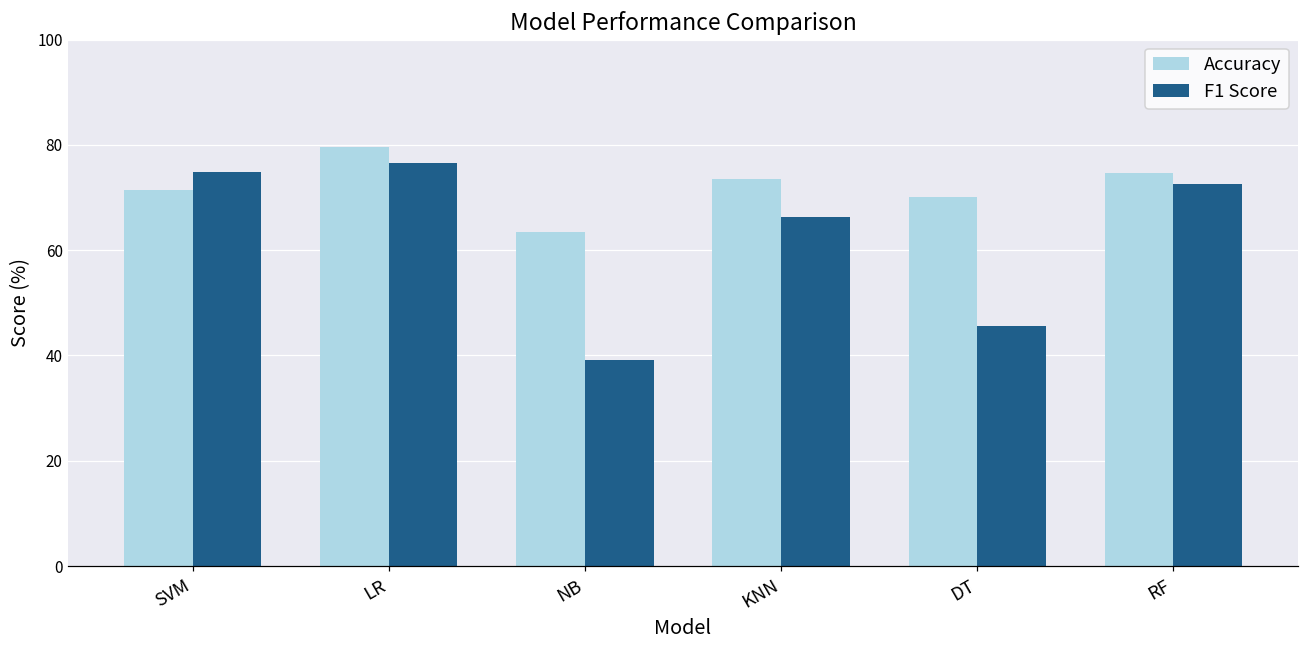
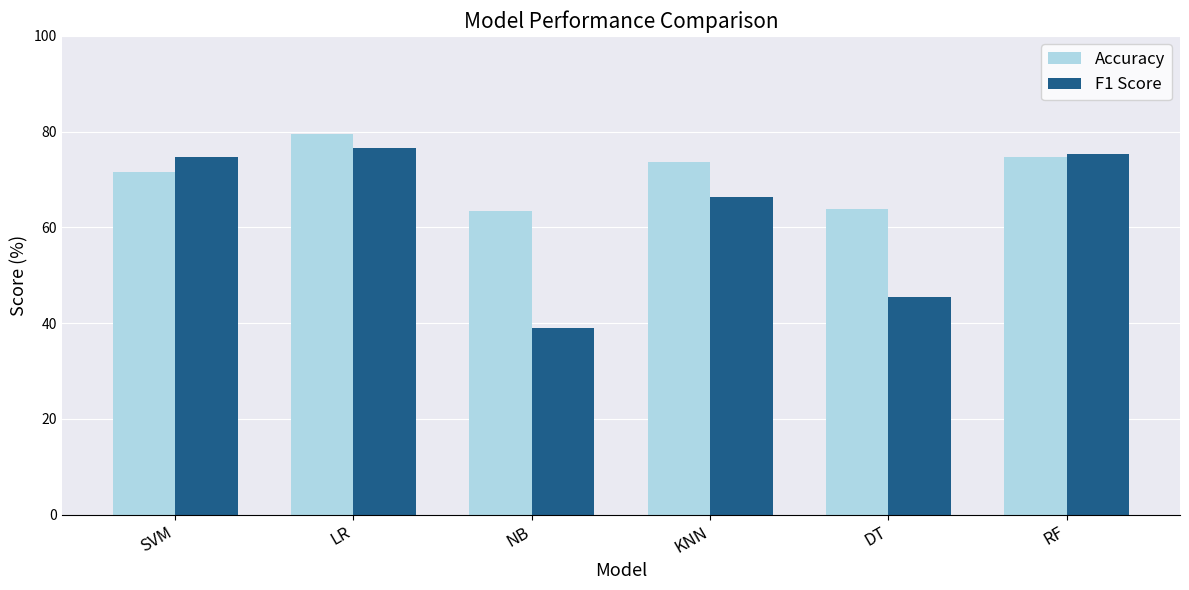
Accuracy, DT: 70 -> 64
F1 Score, RF: 73 -> 75
